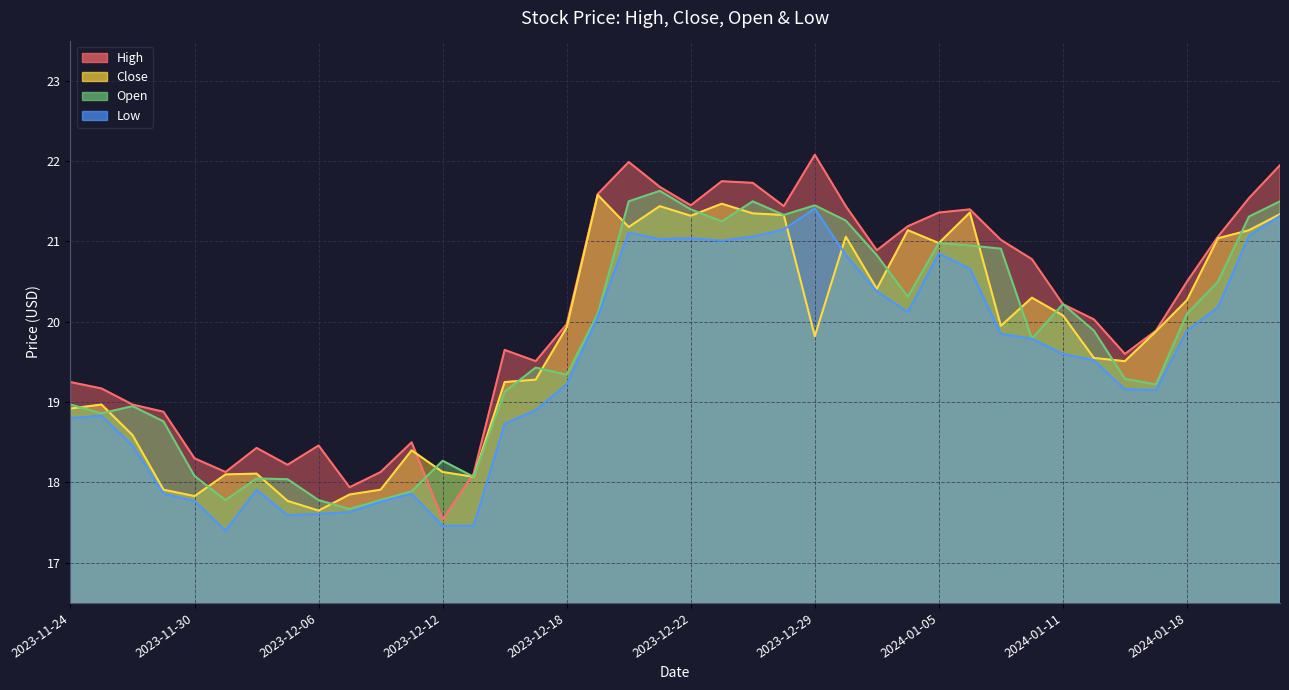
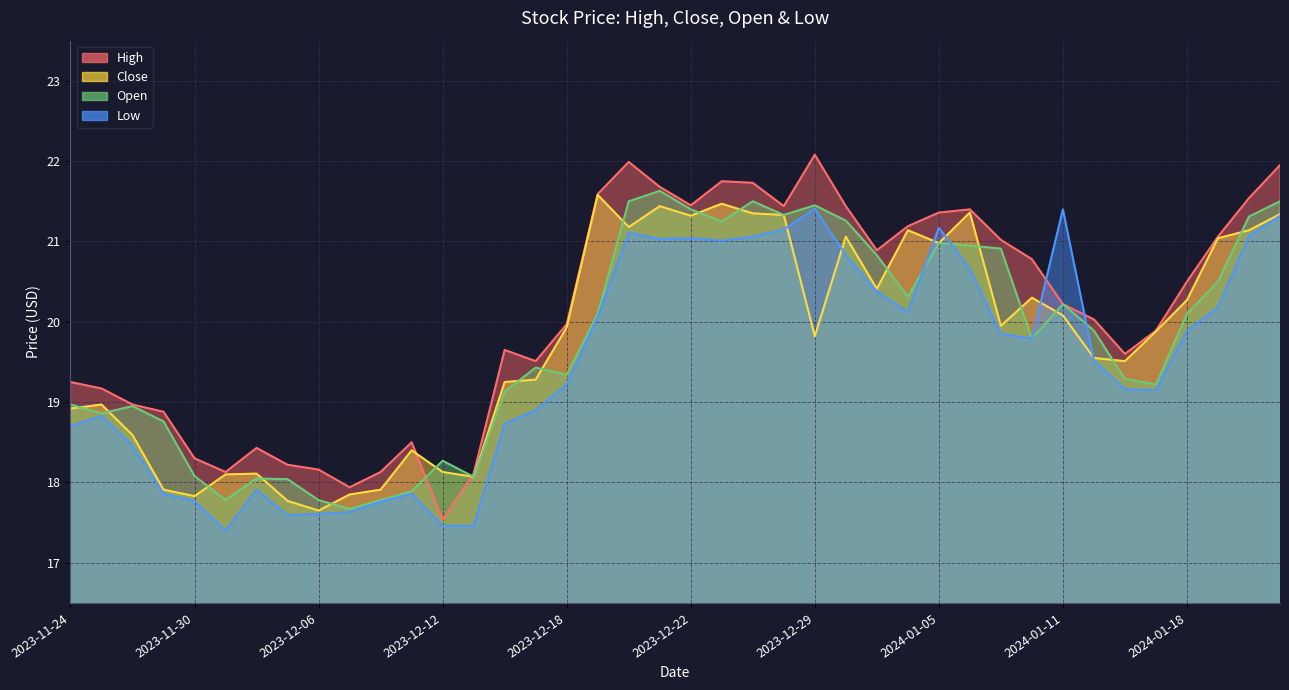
Low, 2023-11-24: 18.8 -> 18.7
High, 2023-12-06: 18.5 -> 18.2
Low, 2024-01-05: 20.9 -> 21.2
Low, 2024-01-11: 19.6 -> 21.4
